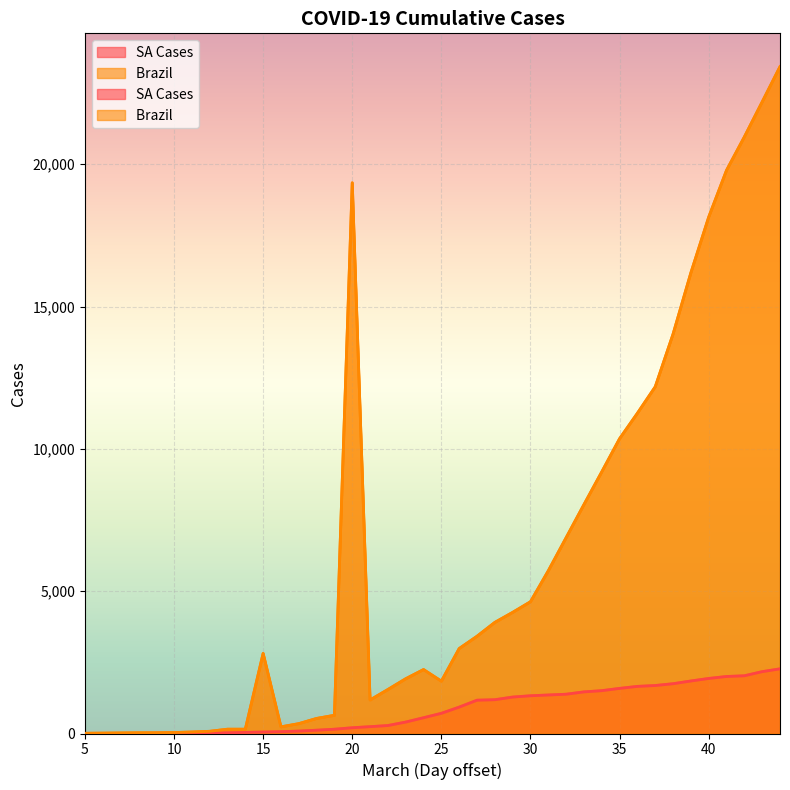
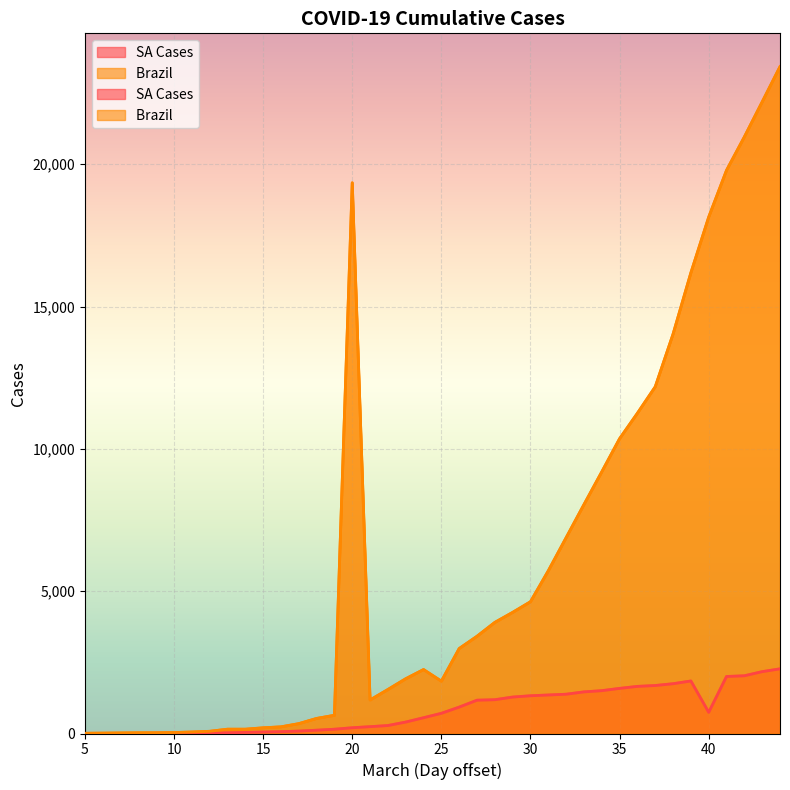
Brazil, 15: 2,800 -> 200
SA Cases, 40: 1,900 -> 700
